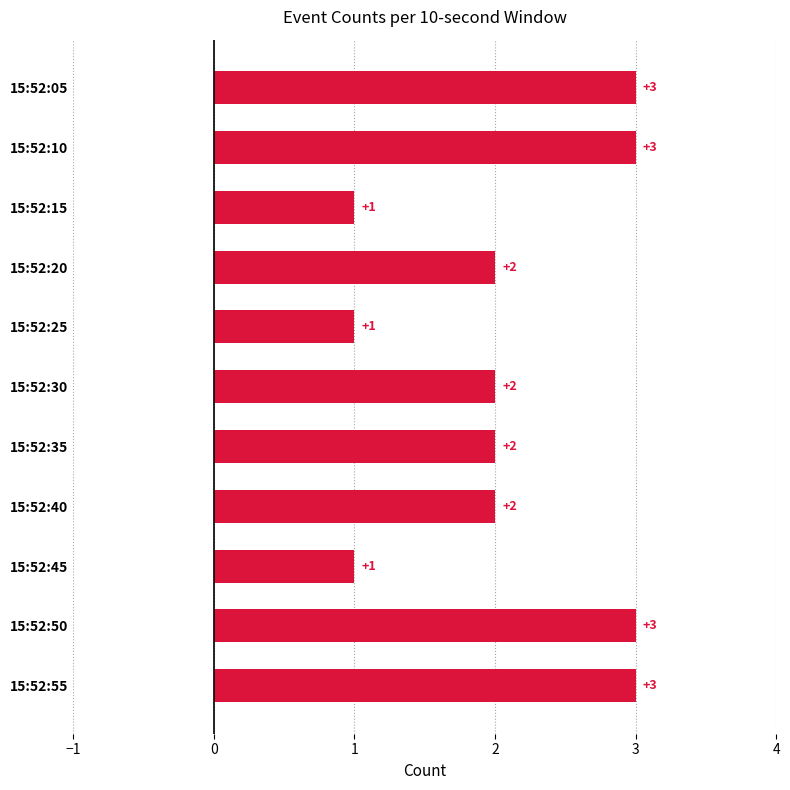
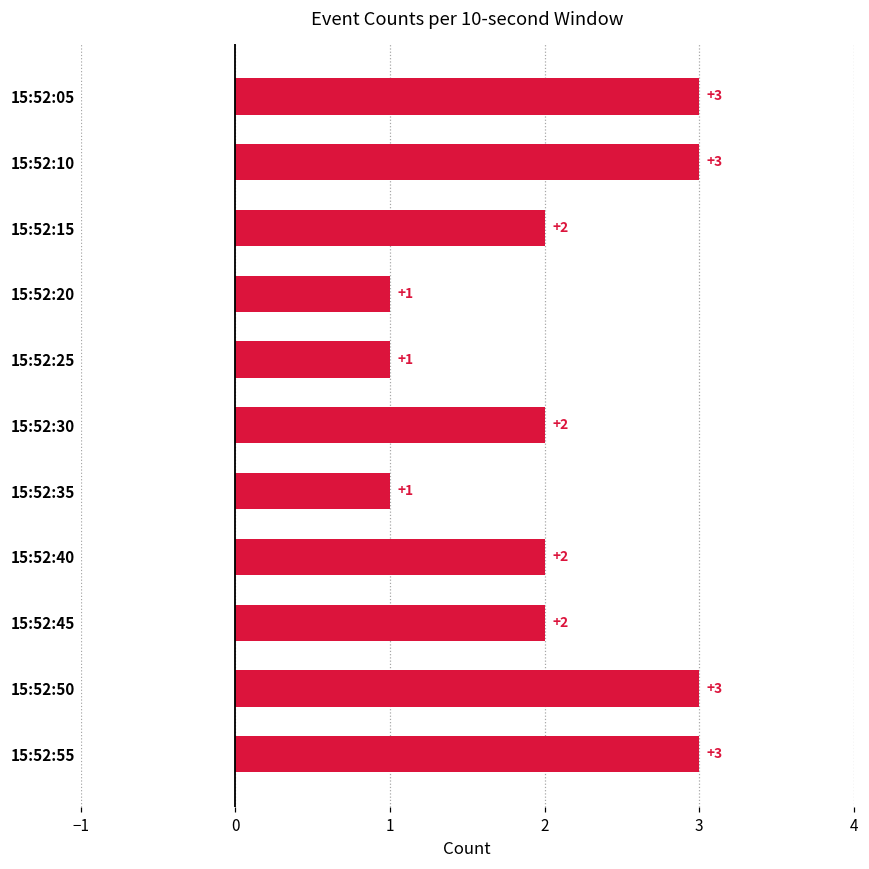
15:52:15: +1 -> +2
15:52:20: +2 -> +1
15:52:35: +2 -> +1
15:52:45: +1 -> +2
